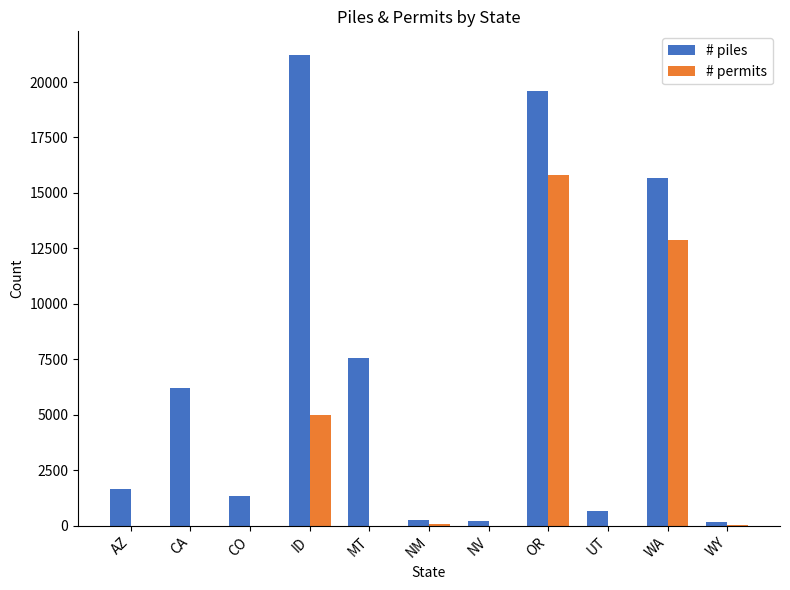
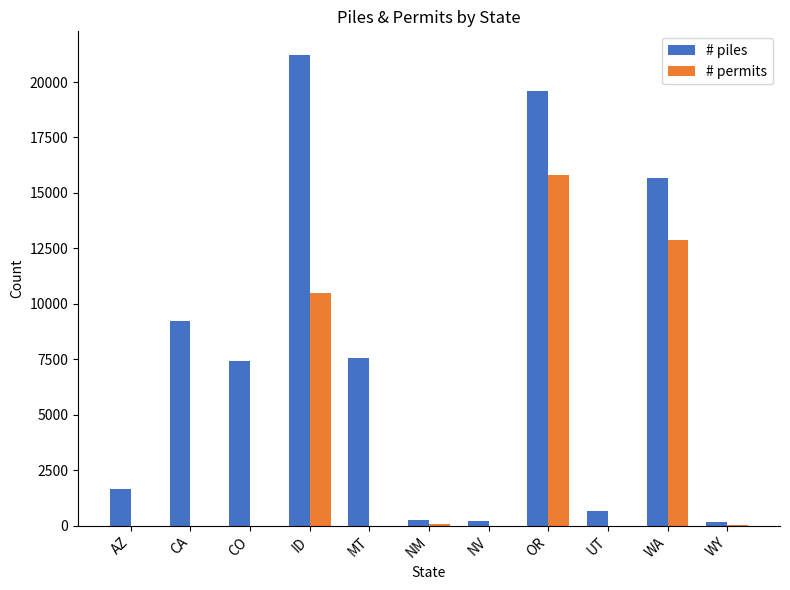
# piles, CA: 6200 -> 9200
# piles, CO: 1300 -> 7400
# permits, ID: 5000 -> 10500
